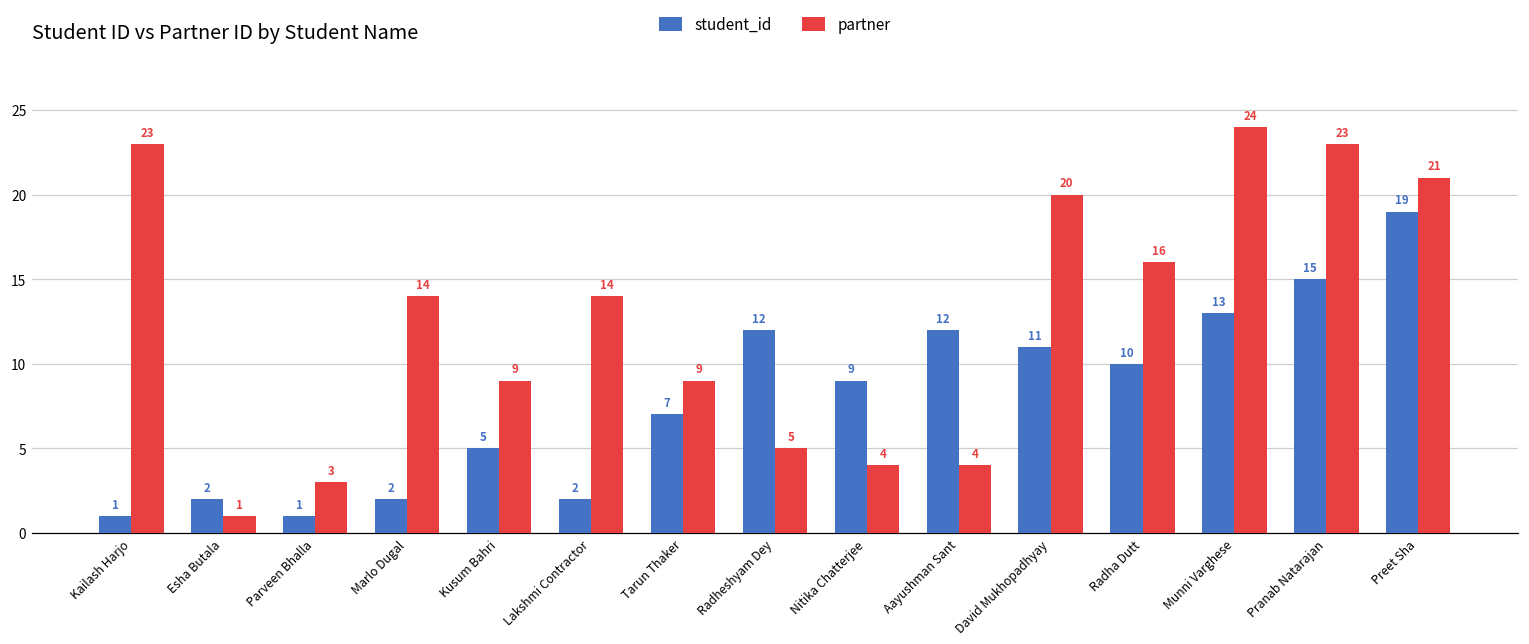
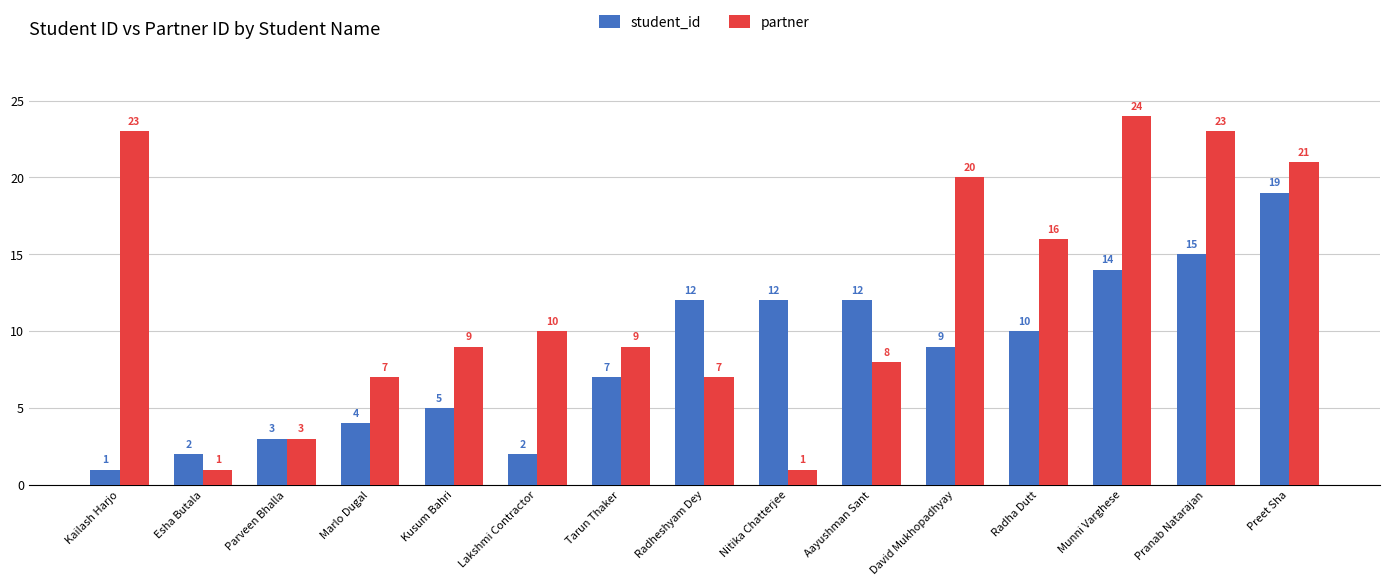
student_id, Parveen Bhalla: 1 -> 3
student_id, Marlo Dugal: 2 -> 4
partner, Marlo Dugal: 14 -> 7
partner, Lakshmi Contractor: 14 -> 10
partner, Radheshyam Dey: 5 -> 7
student_id, Nitika Chatterjee: 9 -> 12
partner, Nitika Chatterjee: 4 -> 1
partner, Aayushman Sant: 4 -> 8
student_id, David Mukhopadhyay: 11 -> 9
student_id, Munni Varghese: 13 -> 14
